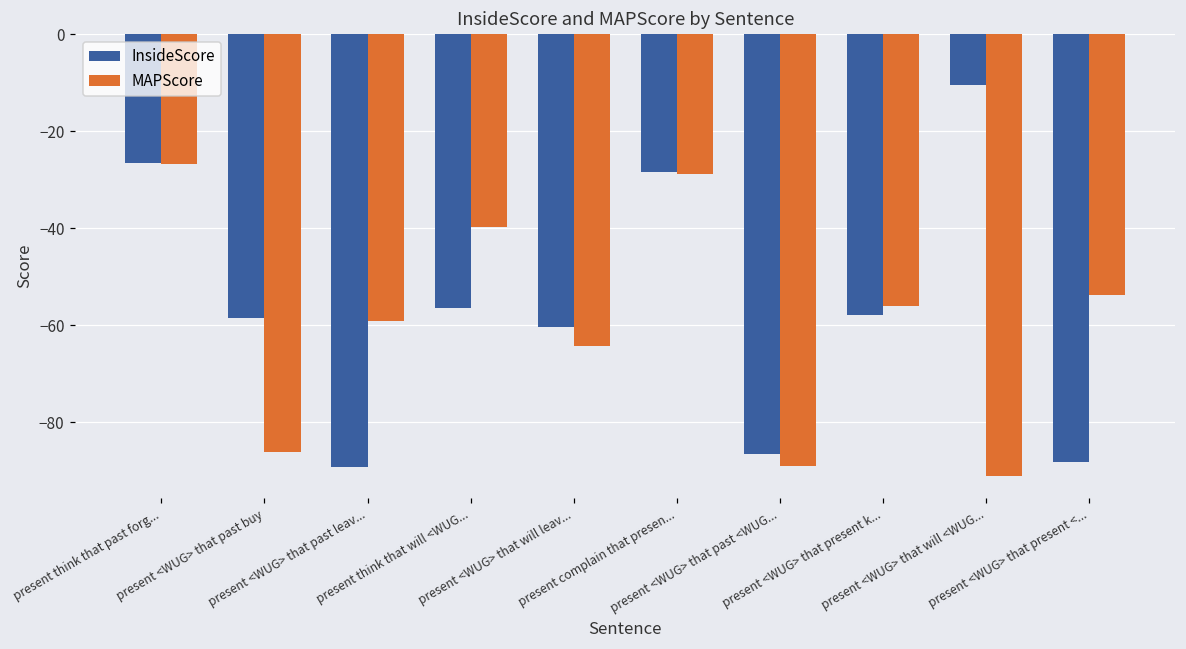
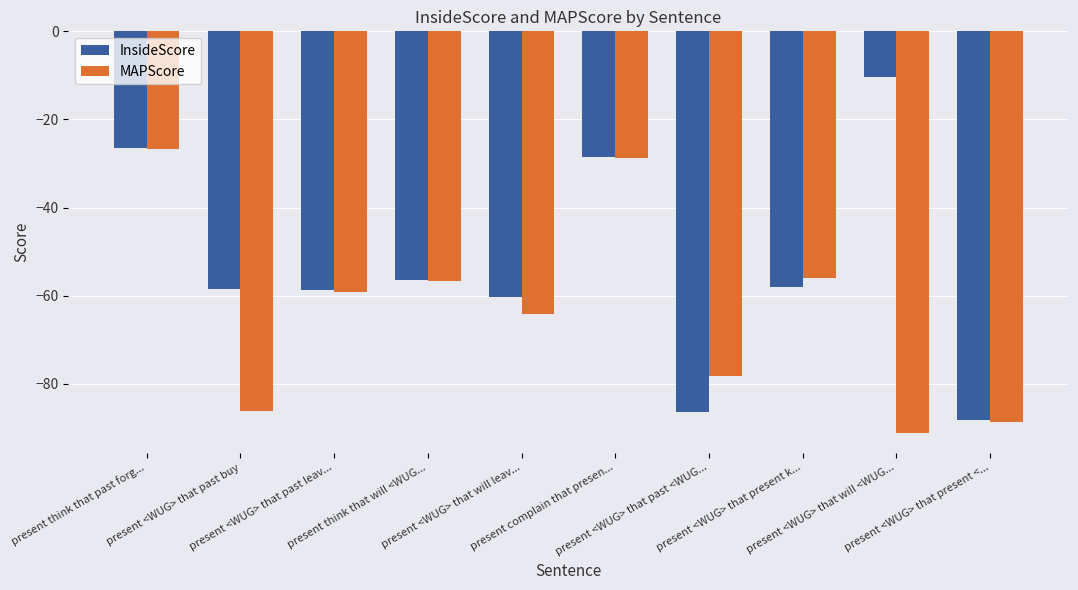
InsideScore, present <WUG> that past leav...: -89 -> -59
MAPScore, present think that will <WUG...: -40 -> -57
MAPScore, present <WUG> that past <WUG...: -89 -> -78
MAPScore, present <WUG> that present <...: -54 -> -89
